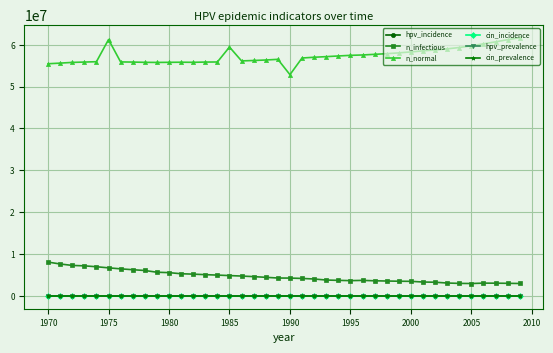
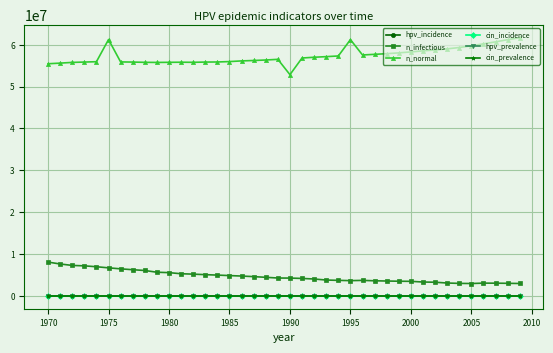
n_normal, 1985: 59000000 -> 56000000
n_normal, 1995: 57000000 -> 61000000
